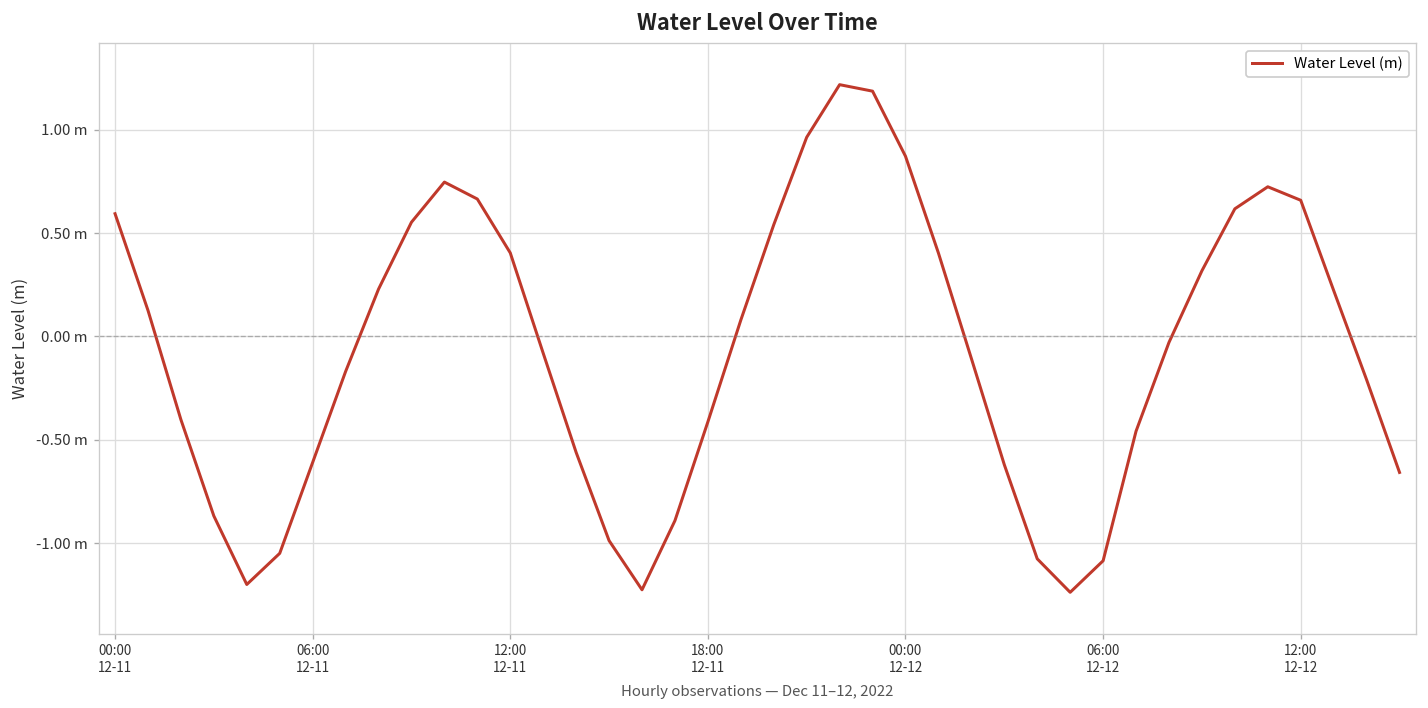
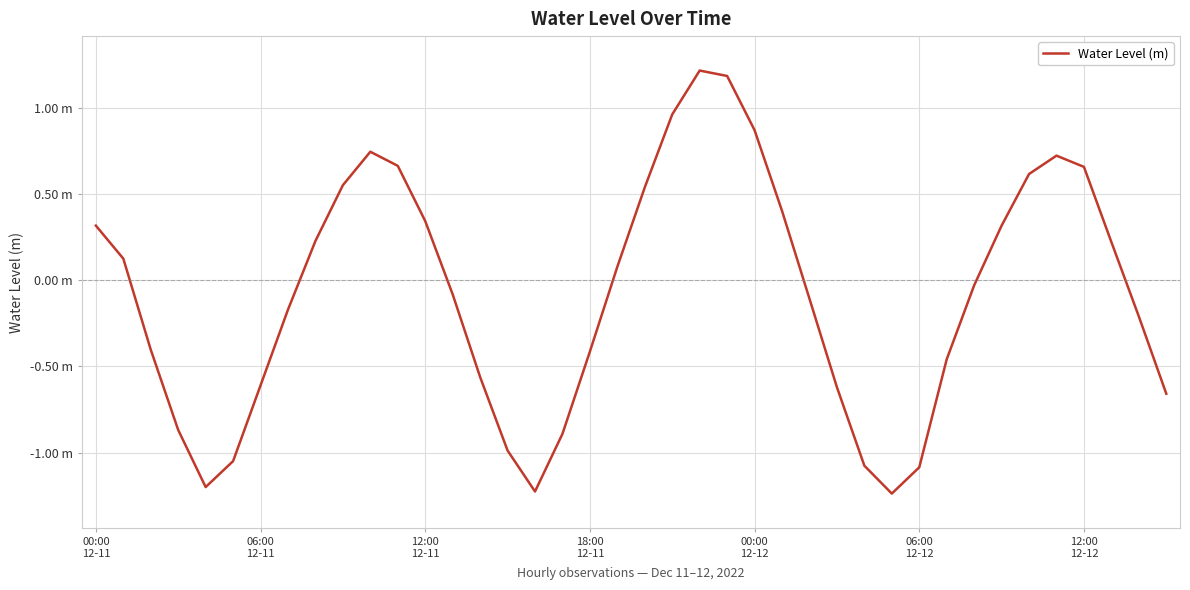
00:00 12-11: 0.59 m -> 0.32 m
12:00 12-11: 0.40 m -> 0.34 m
